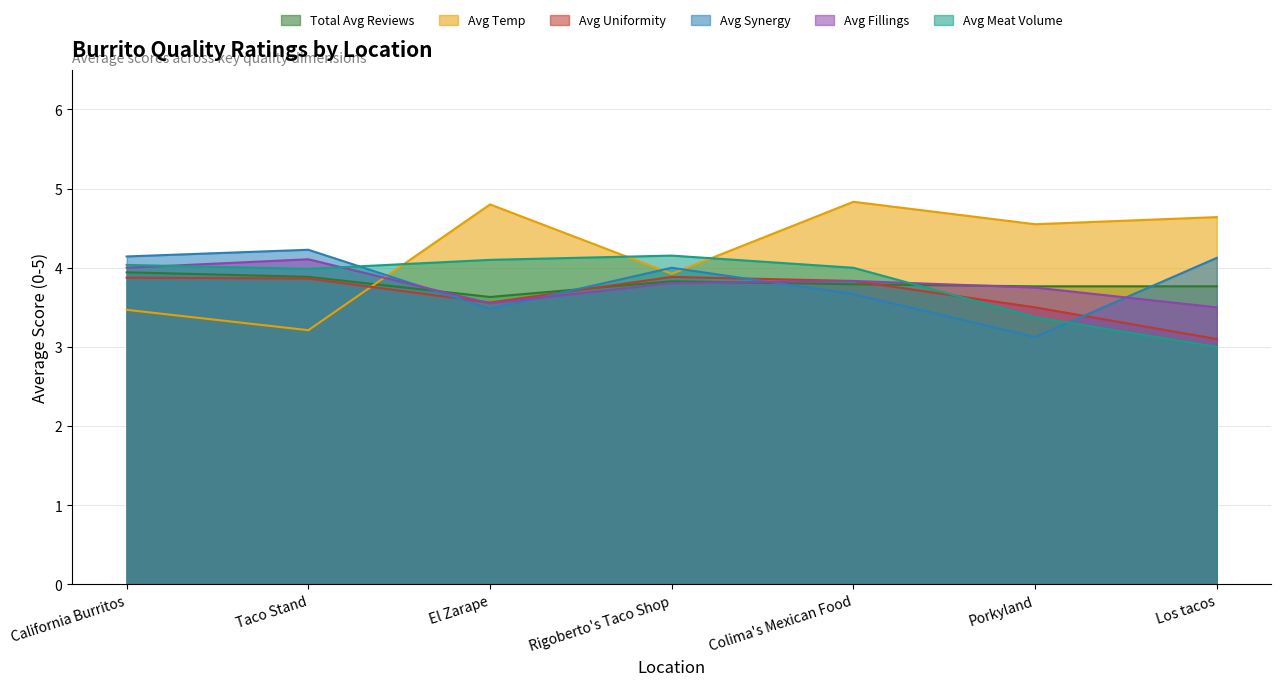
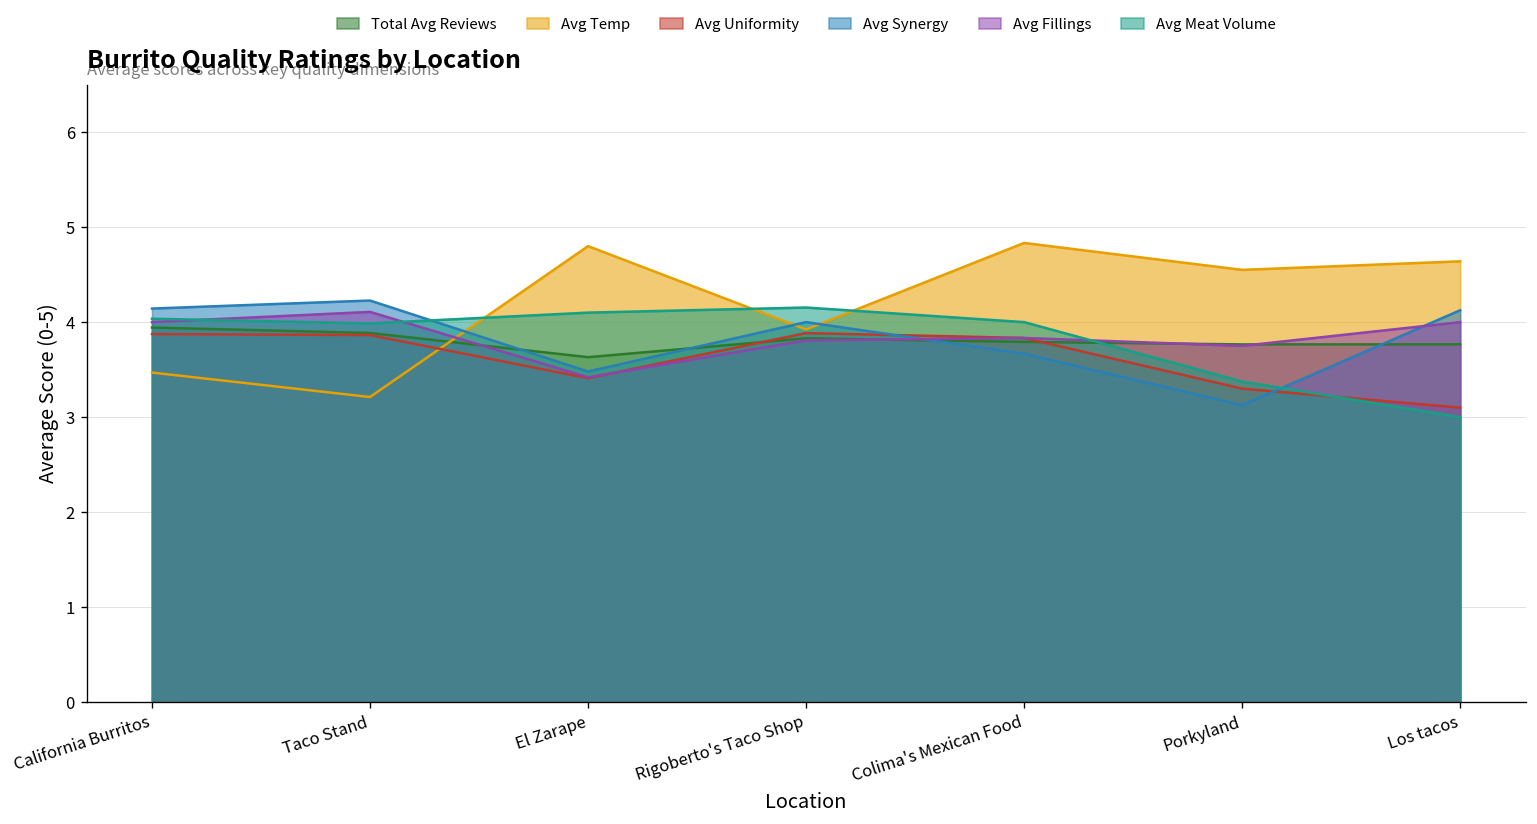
Avg Uniformity, El Zarape: 3.6 -> 3.4
Avg Fillings, El Zarape: 3.6 -> 3.4
Avg Uniformity, Porkyland: 3.5 -> 3.3
Avg Fillings, Los tacos: 3.5 -> 4.0
